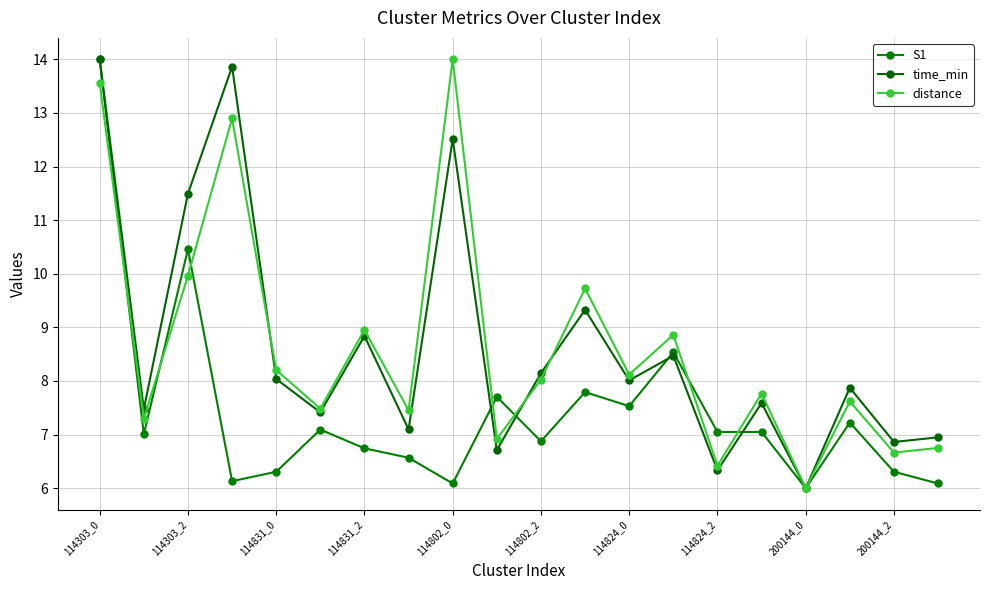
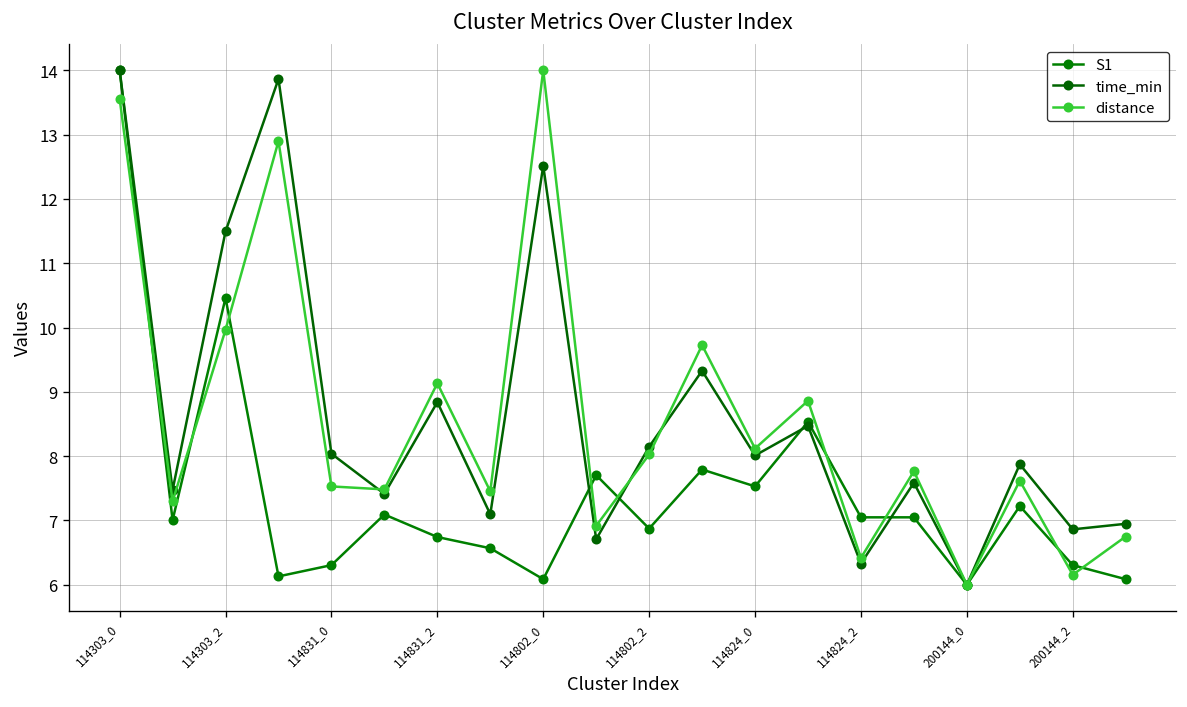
distance, 114831_0: 8.2 -> 7.5
distance, 114831_2: 9.0 -> 9.1
distance, 200144_2: 6.7 -> 6.2
